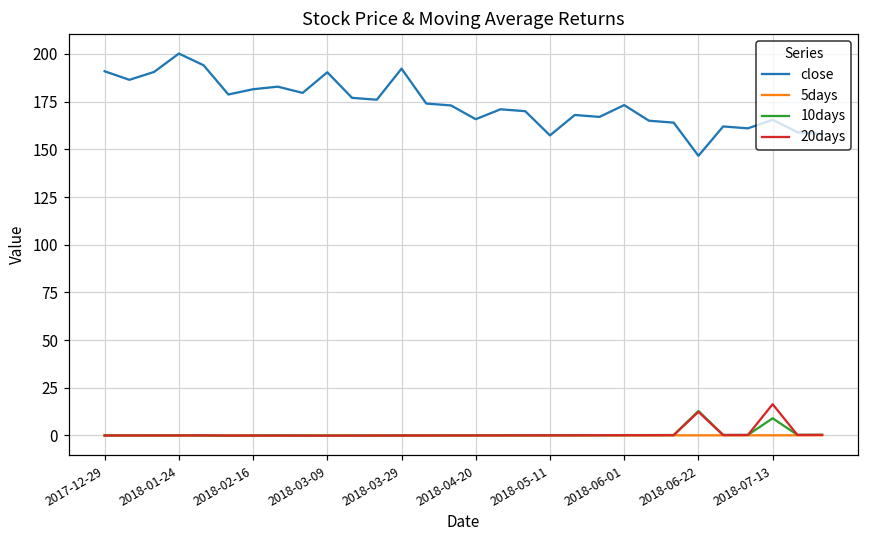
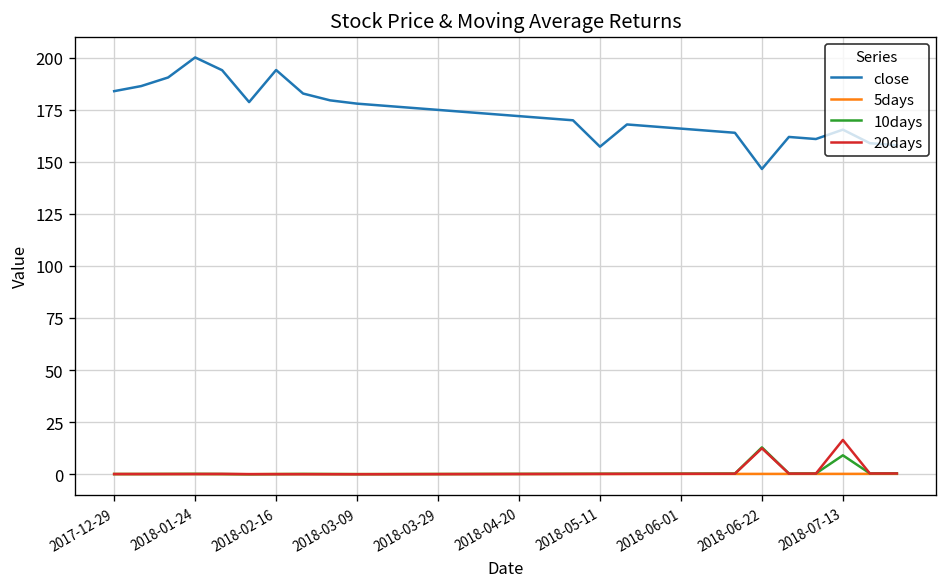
close, 2017-12-29: 191 -> 184
close, 2018-02-16: 182 -> 194
close, 2018-03-09: 190 -> 178
close, 2018-03-29: 192 -> 175
close, 2018-04-20: 166 -> 172
close, 2018-06-01: 173 -> 166
